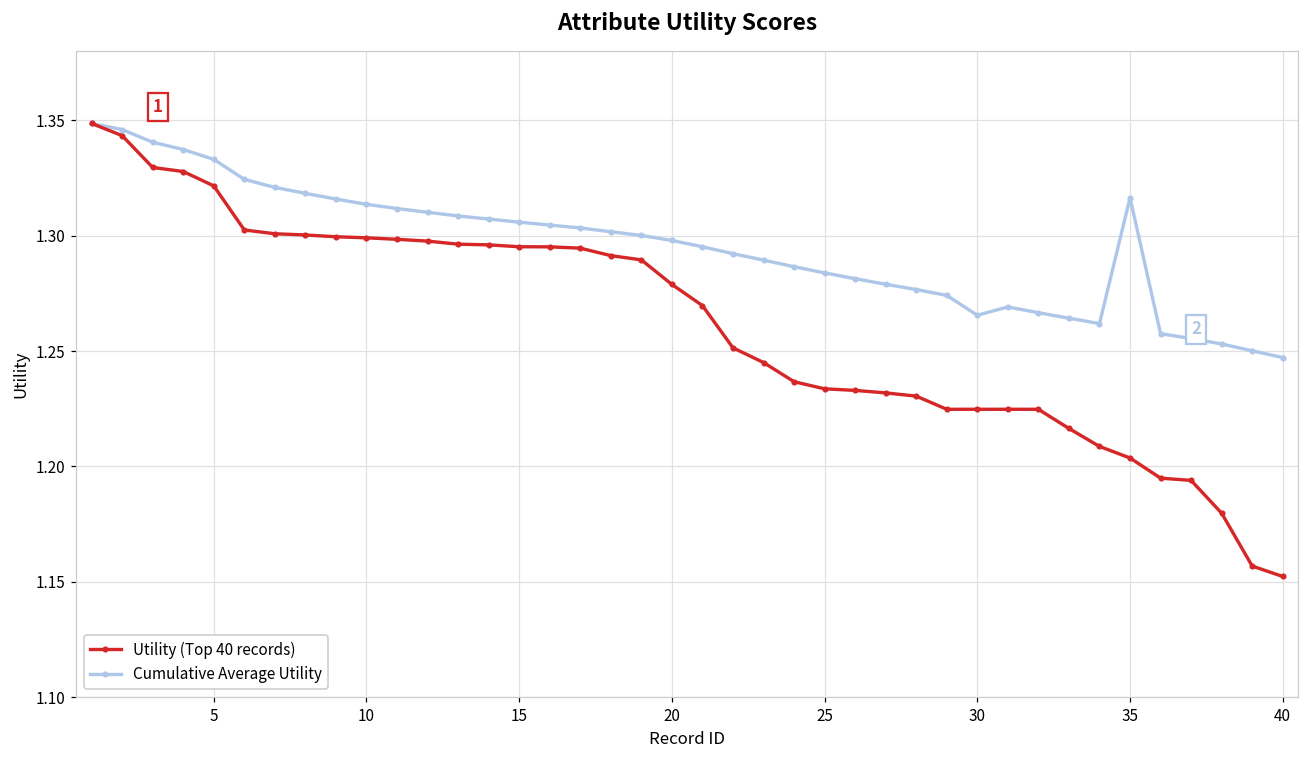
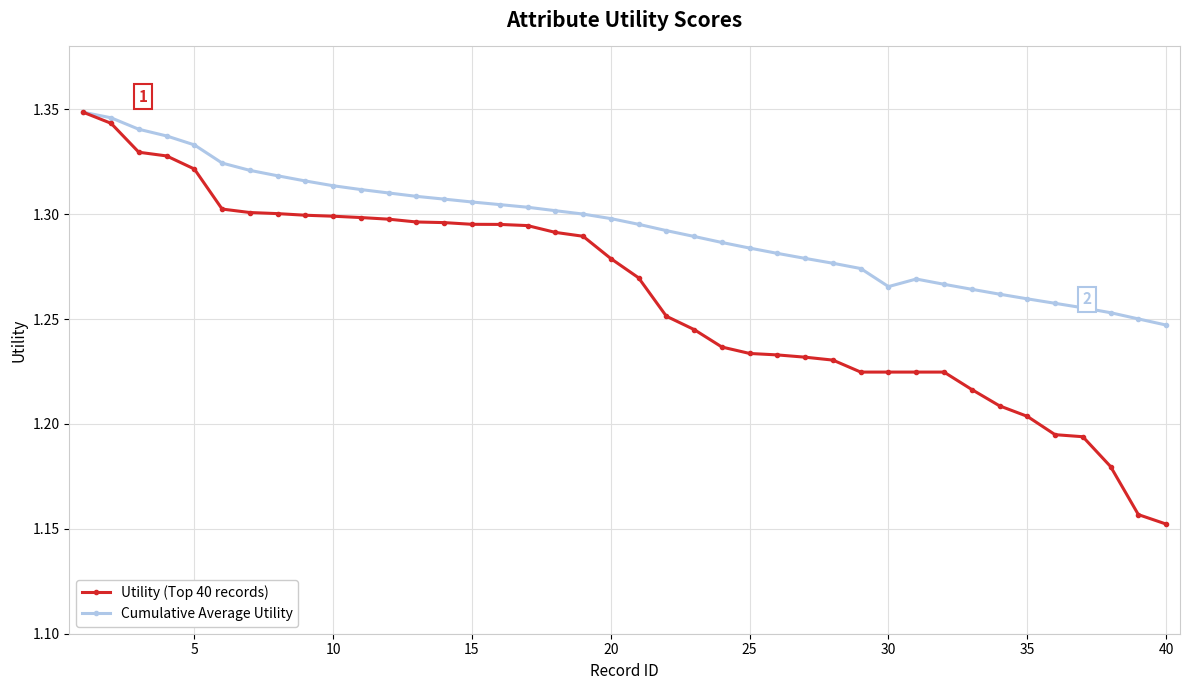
Cumulative Average Utility, 35: 1.316 -> 1.260
